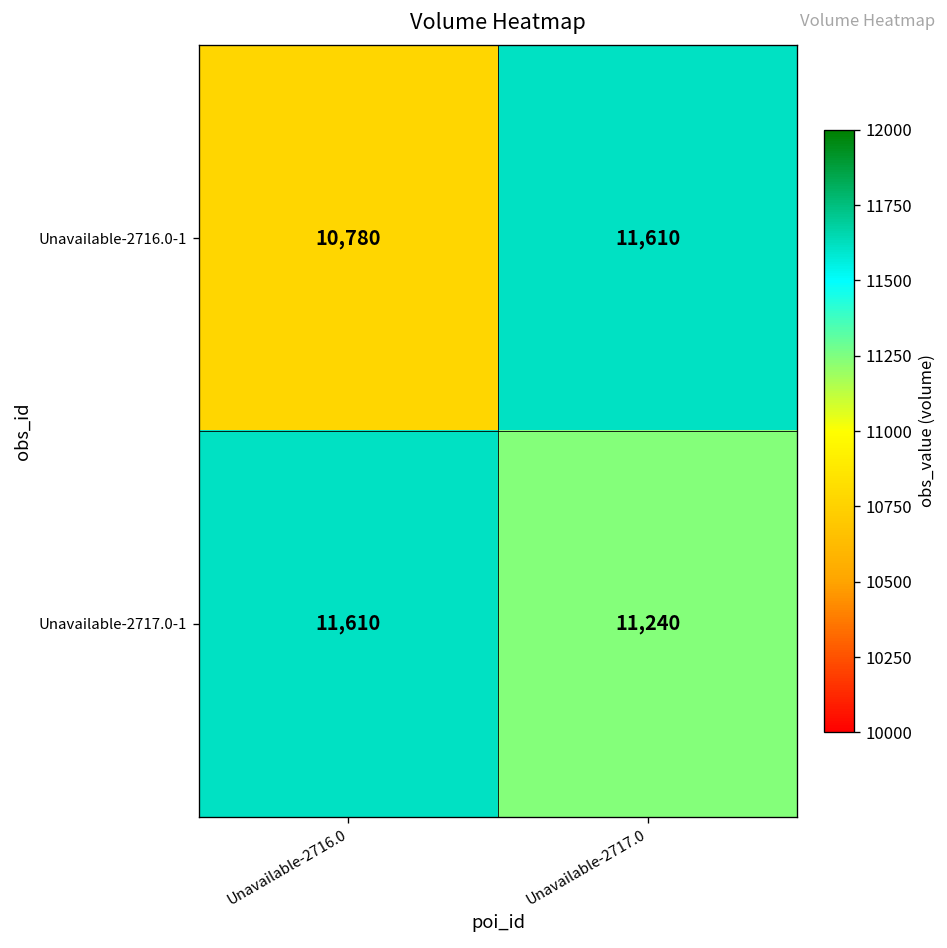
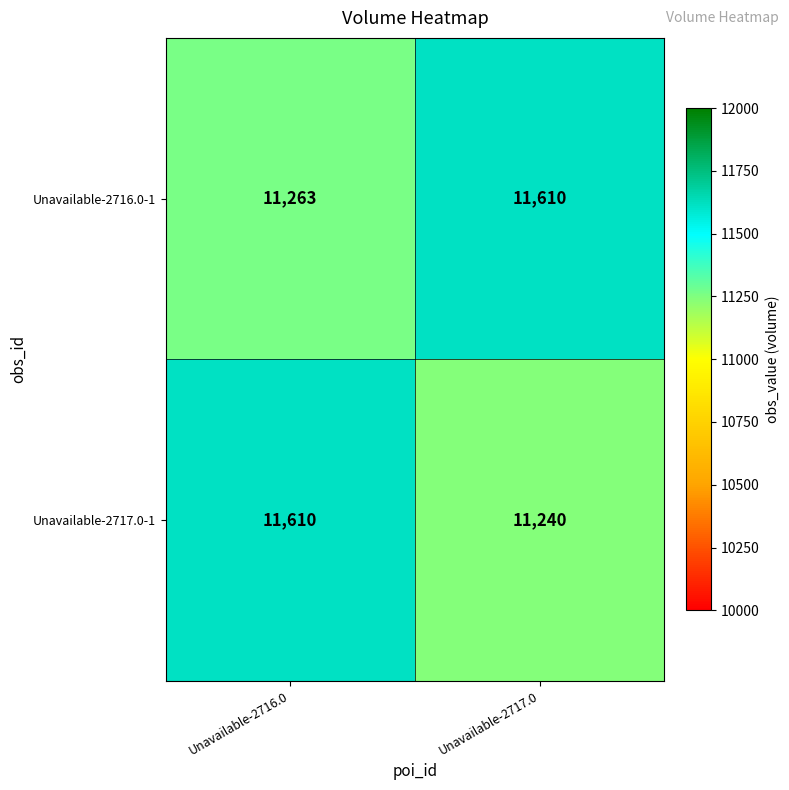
Unavailable-2716.0-1, Unavailable-2716.0: 10,780 -> 11,263
